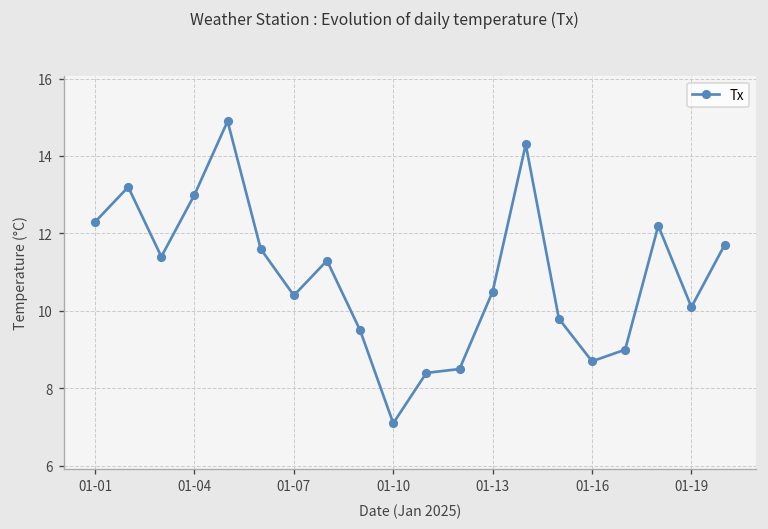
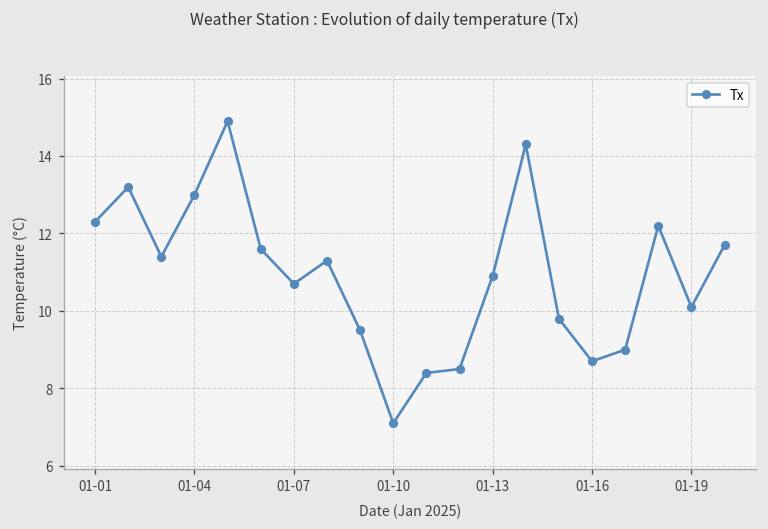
01-07: 10.4 -> 10.7
01-13: 10.5 -> 10.9
